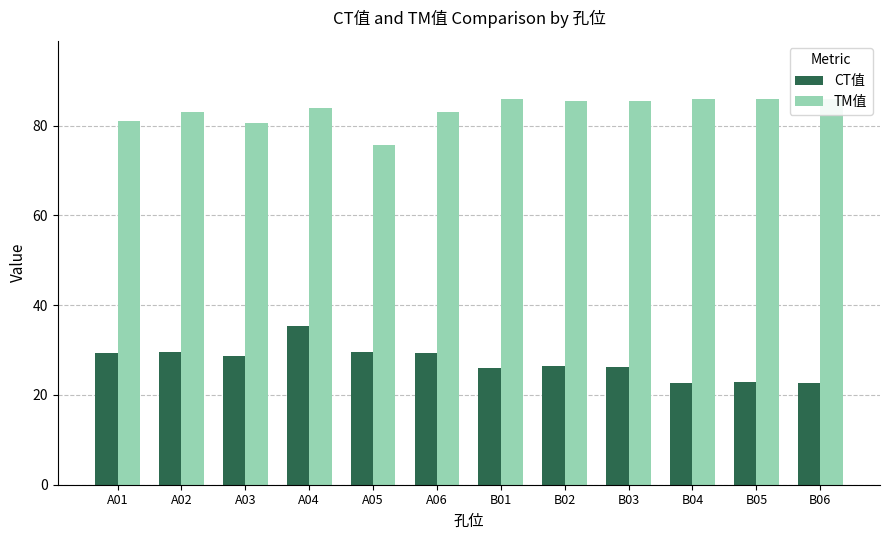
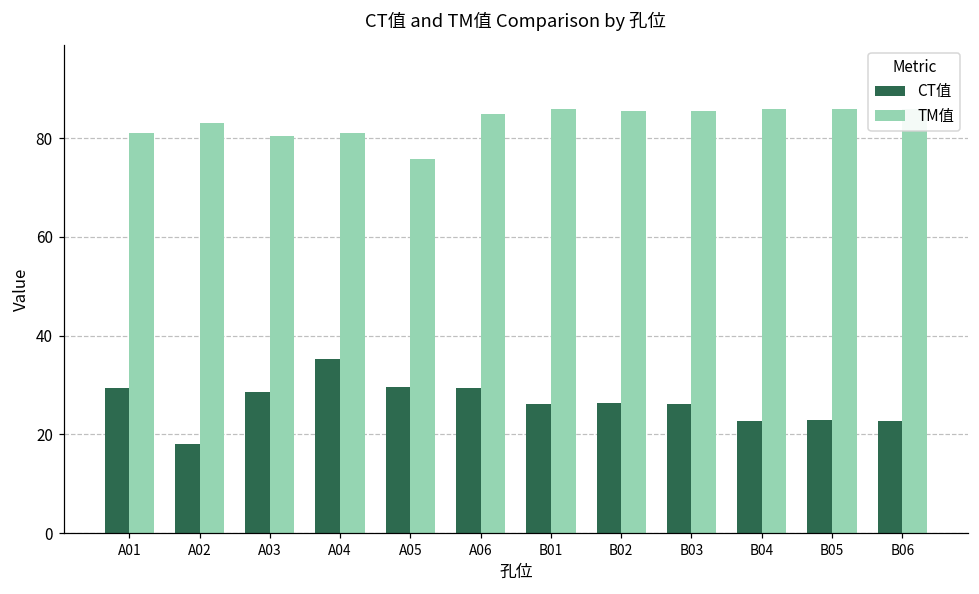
CT值, A02: 30 -> 18
TM值, A04: 84 -> 81
TM值, A06: 83 -> 85
